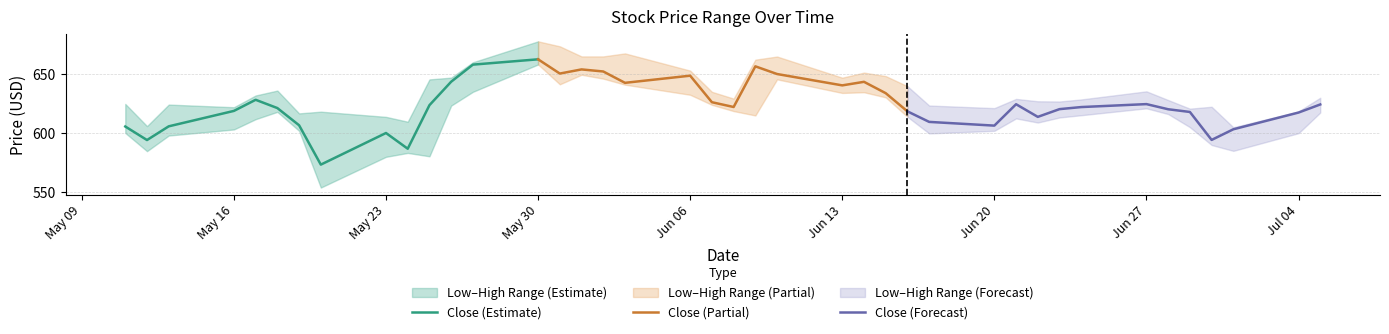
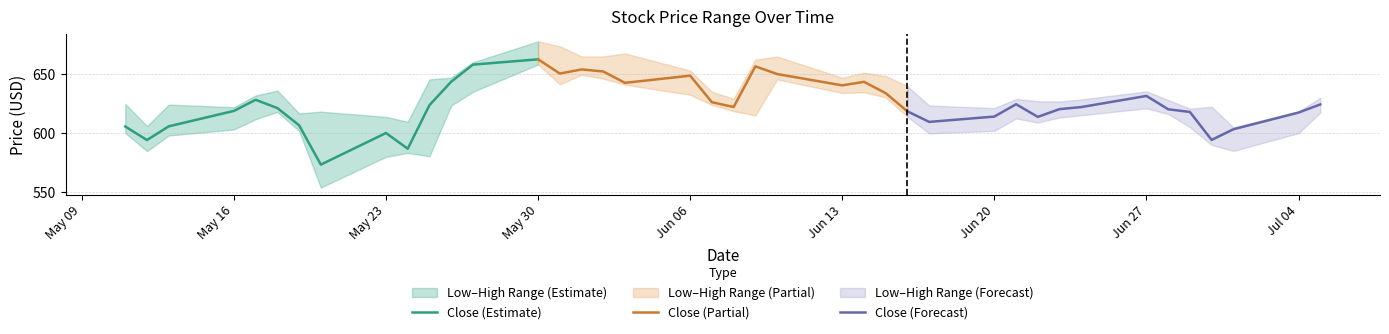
Close (Forecast), Jun 20: 606 -> 614
Close (Forecast), Jun 27: 625 -> 632
